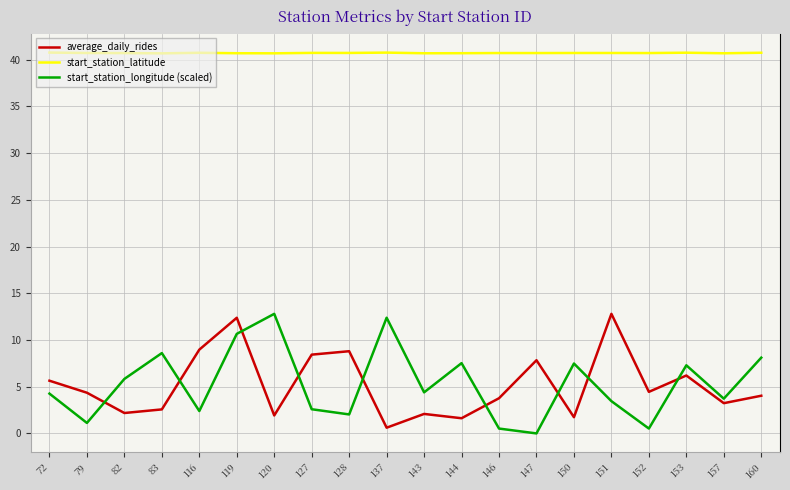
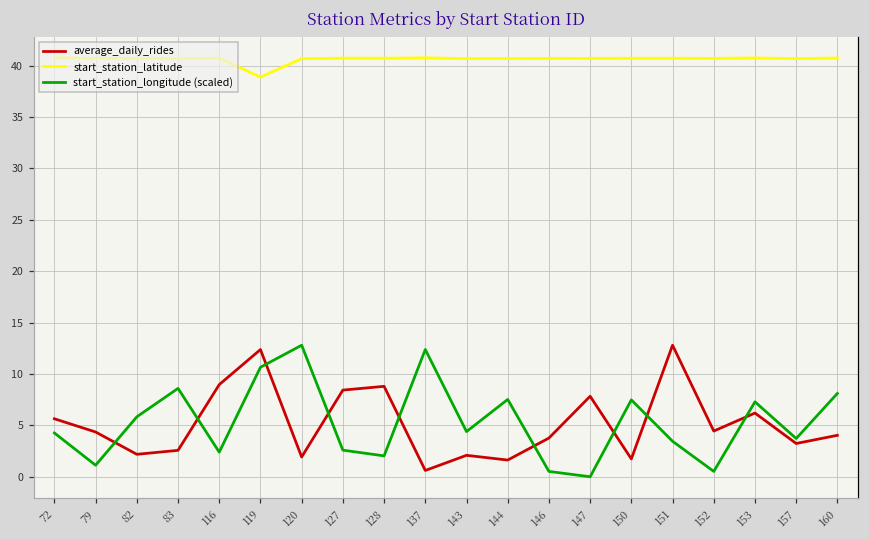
start_station_latitude, 119: 41 -> 39
